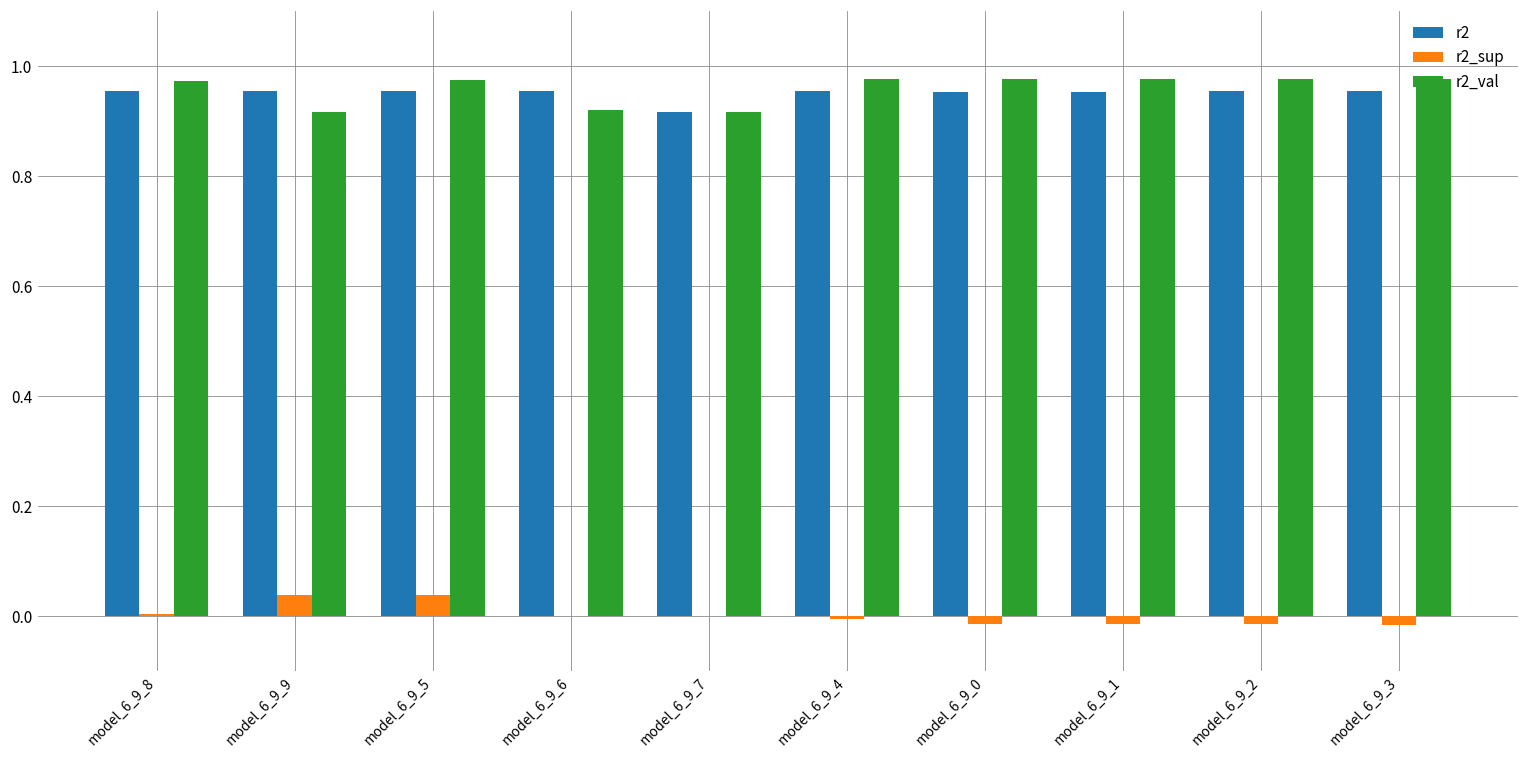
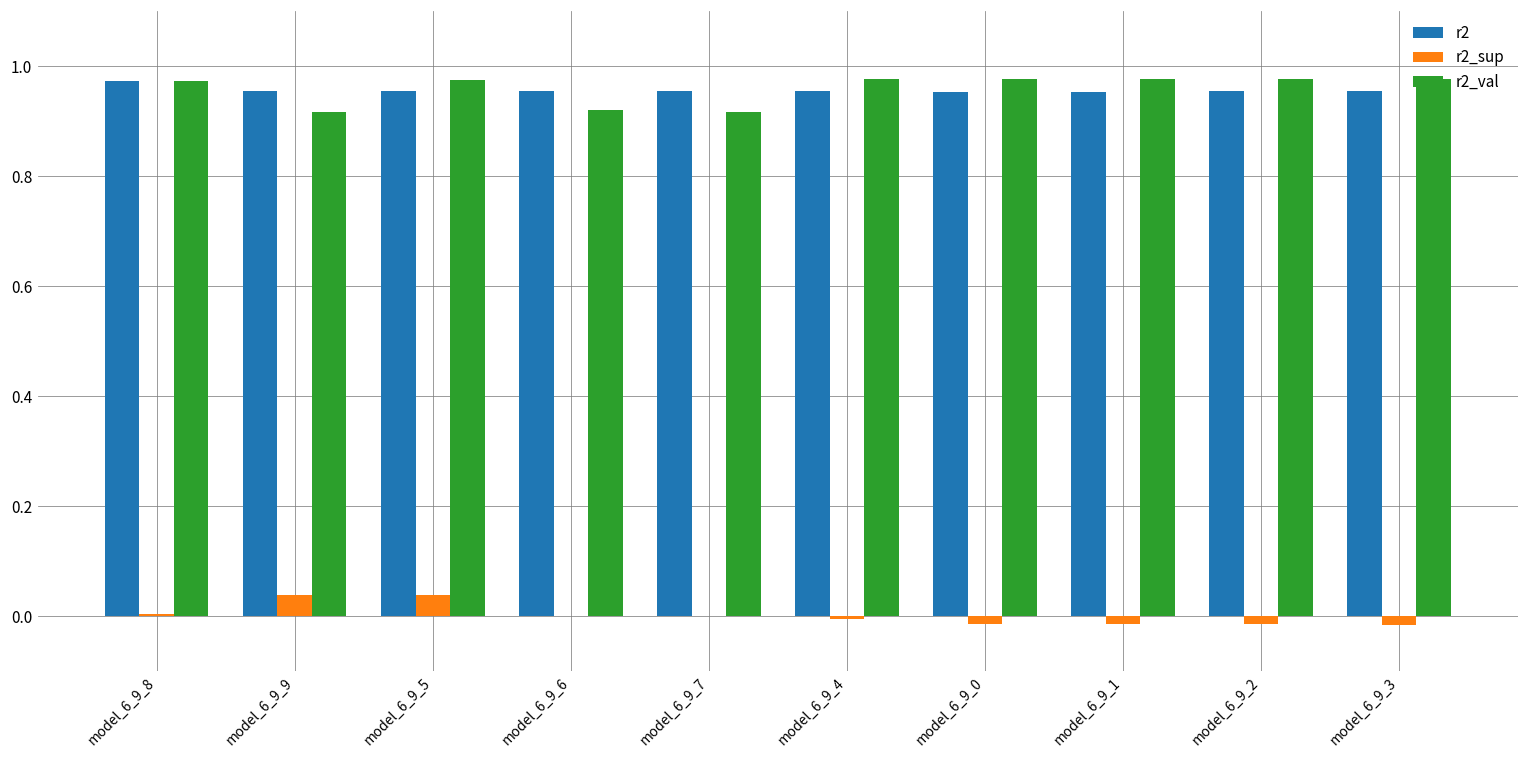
r2, model_6_9_8: 0.95 -> 0.97
r2, model_6_9_7: 0.92 -> 0.95
